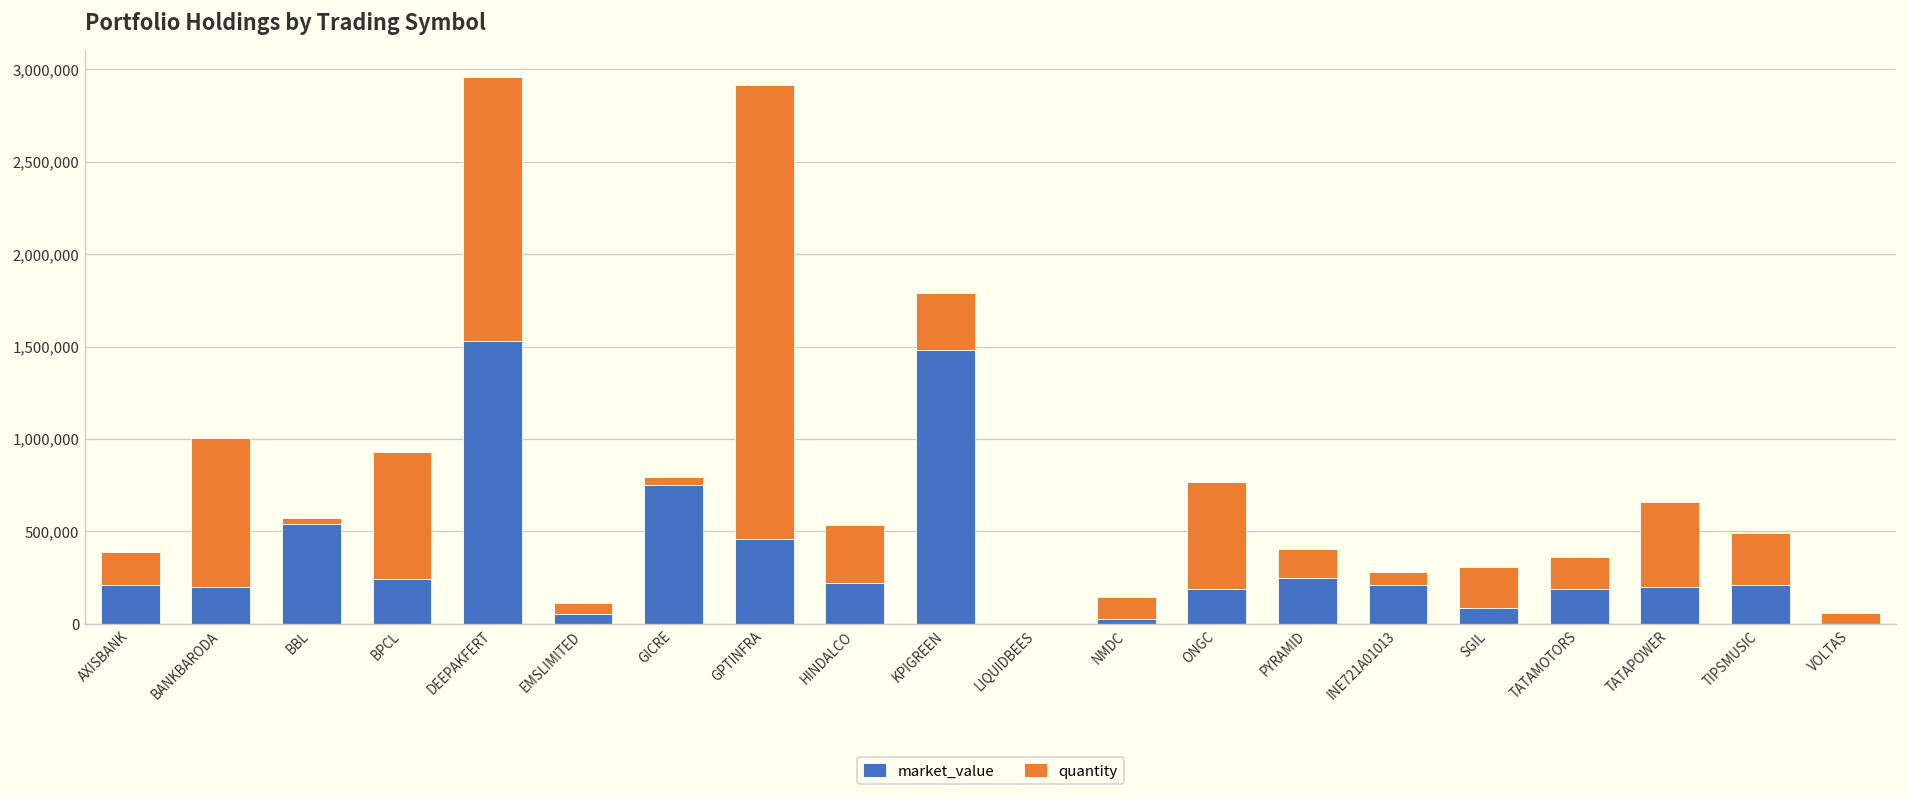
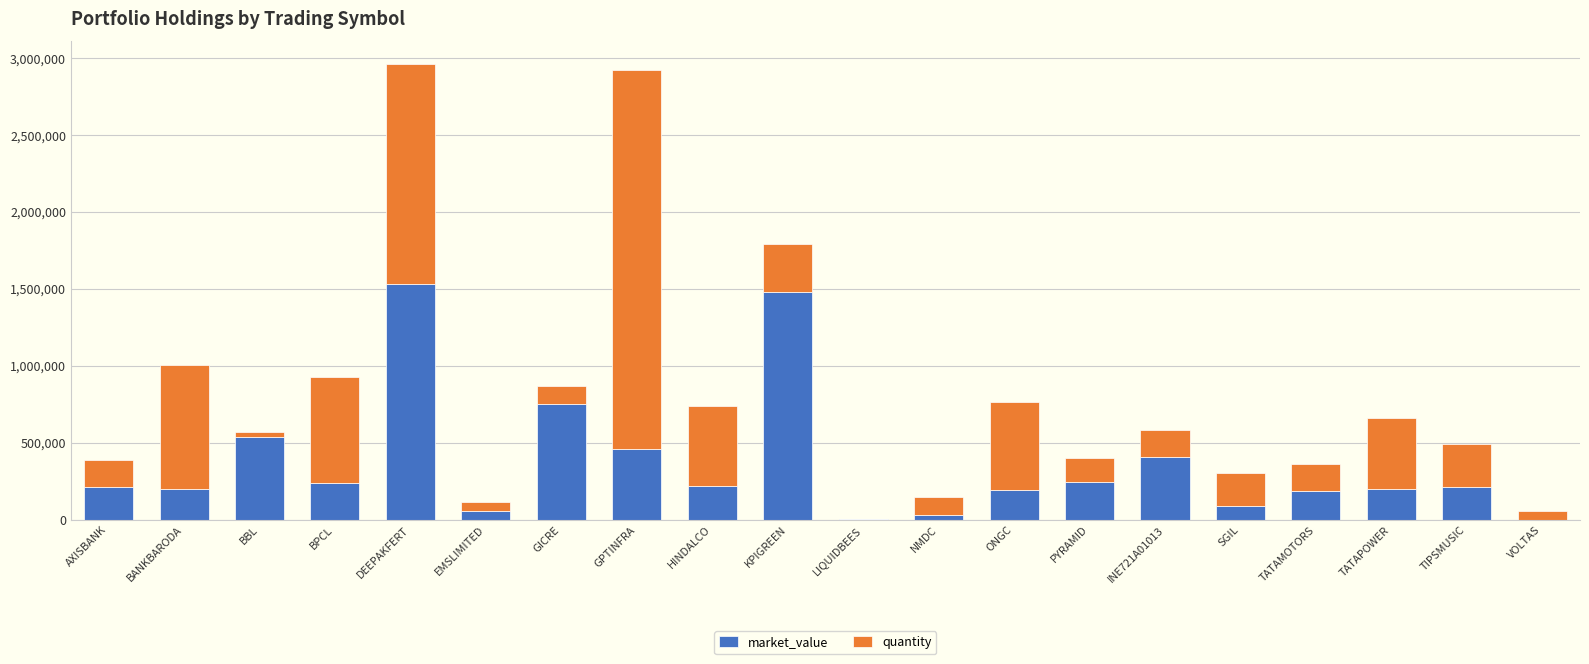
quantity, GICRE: 40,000 -> 110,000
quantity, HINDALCO: 310,000 -> 520,000
market_value, INE721A01013: 210,000 -> 410,000
quantity, INE721A01013: 70,000 -> 180,000
